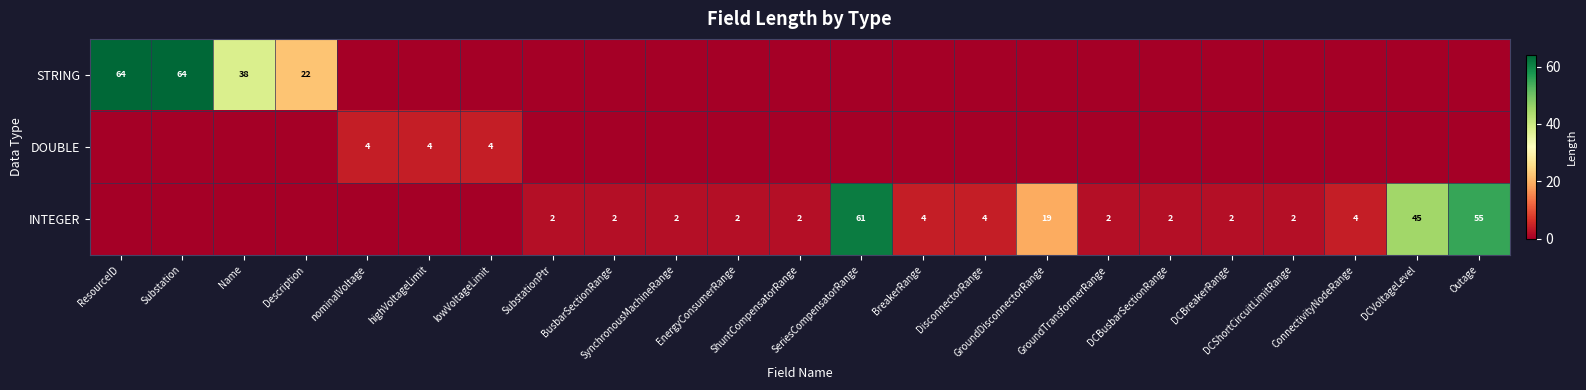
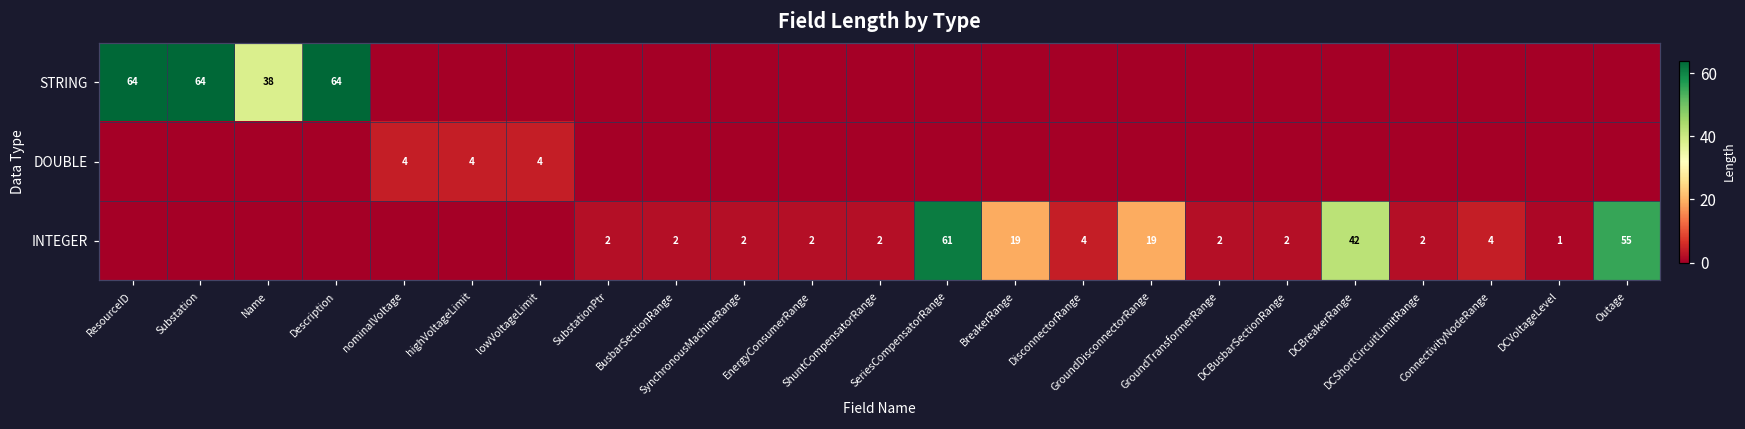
STRING, Description: 22 -> 64
INTEGER, BreakerRange: 4 -> 19
INTEGER, DCBreakerRange: 2 -> 42
INTEGER, DCVoltageLevel: 45 -> 1
